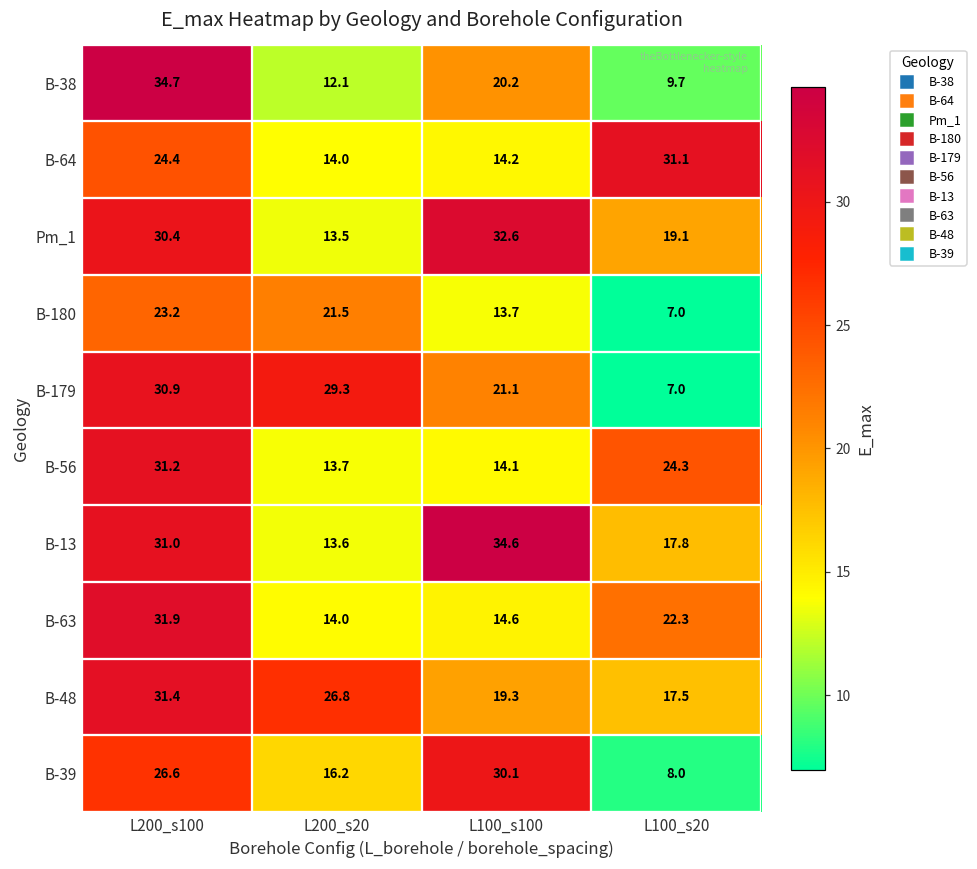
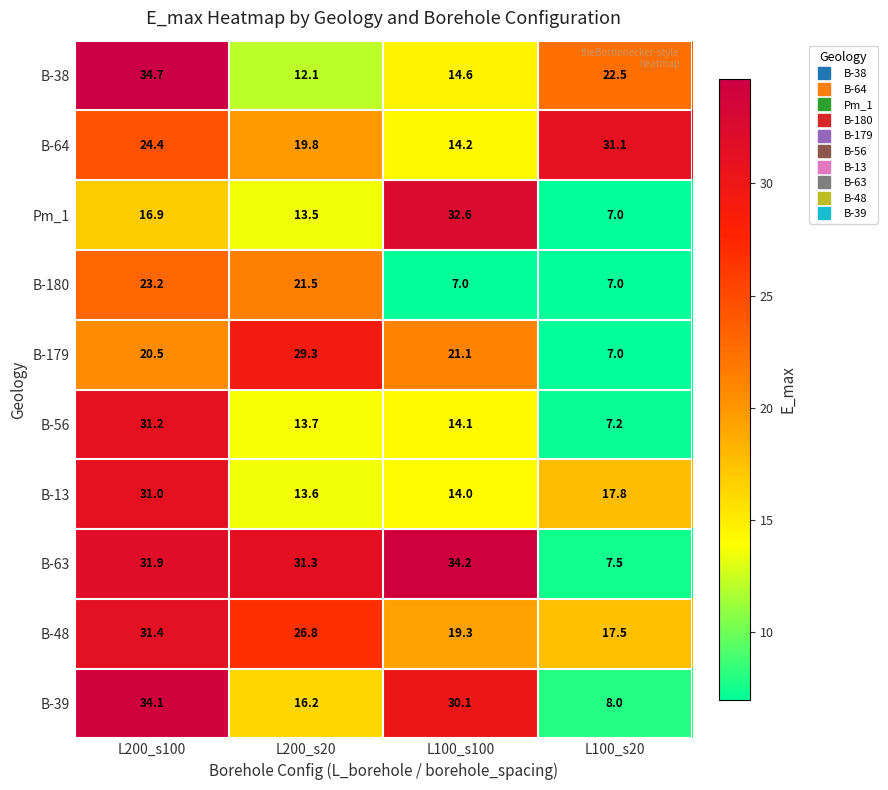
B-38, L100_s100: 20.2 -> 14.6
B-38, L100_s20: 9.7 -> 22.5
B-64, L200_s20: 14.0 -> 19.8
Pm_1, L200_s100: 30.4 -> 16.9
Pm_1, L100_s20: 19.1 -> 7.0
B-180, L100_s100: 13.7 -> 7.0
B-179, L200_s100: 30.9 -> 20.5
B-56, L100_s20: 24.3 -> 7.2
B-13, L100_s100: 34.6 -> 14.0
B-63, L200_s20: 14.0 -> 31.3
B-63, L100_s100: 14.6 -> 34.2
B-63, L100_s20: 22.3 -> 7.5
B-39, L200_s100: 26.6 -> 34.1
